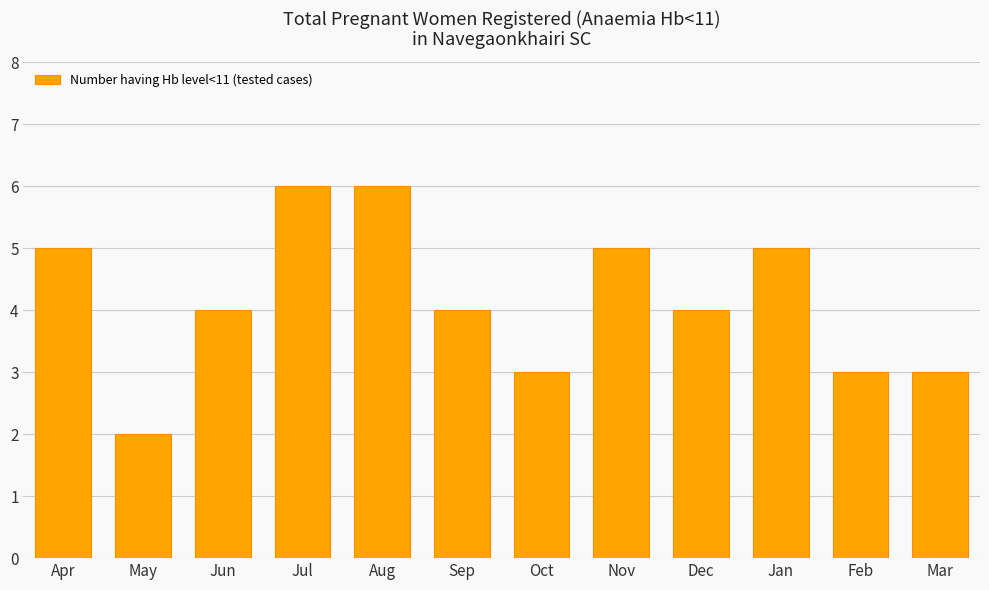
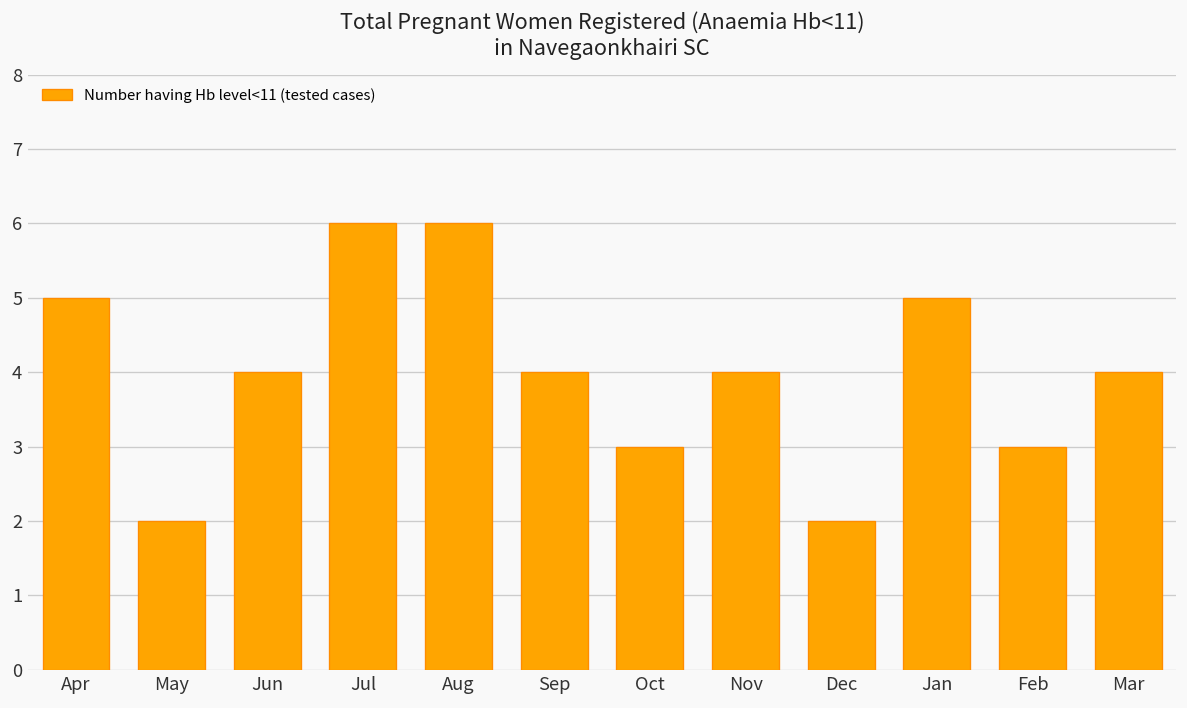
Nov: 5 -> 4
Dec: 4 -> 2
Mar: 3 -> 4
